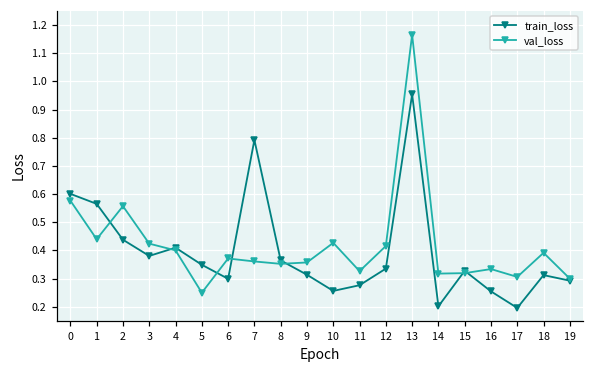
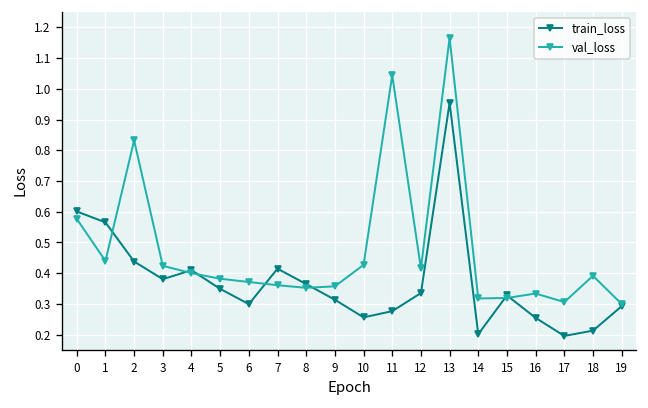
val_loss, 2: 0.56 -> 0.83
val_loss, 5: 0.25 -> 0.38
train_loss, 7: 0.79 -> 0.41
val_loss, 11: 0.33 -> 1.04
train_loss, 18: 0.31 -> 0.21
